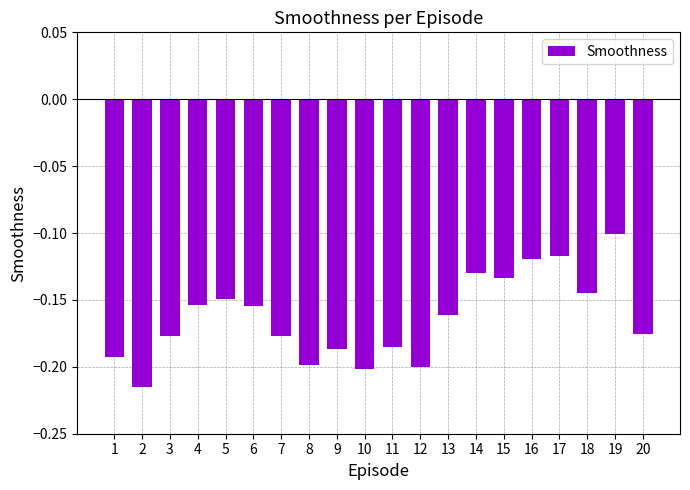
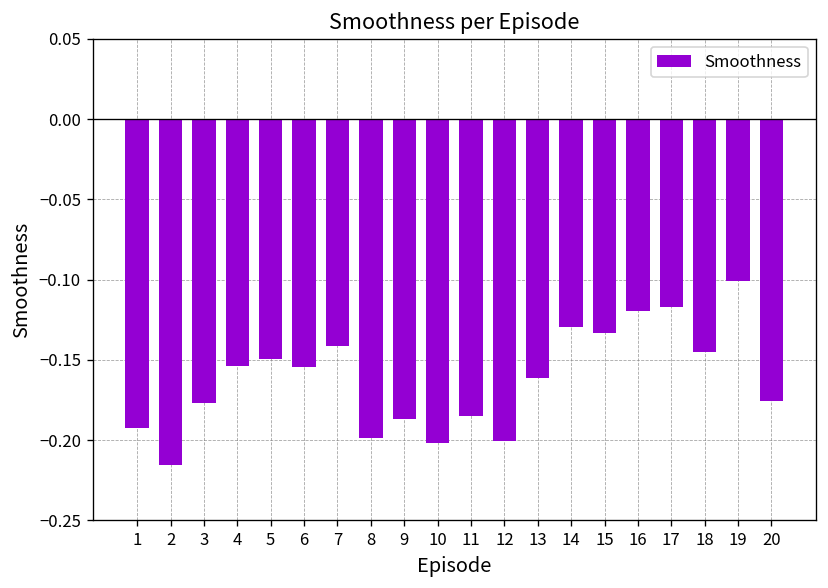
7: -0.177 -> -0.141
